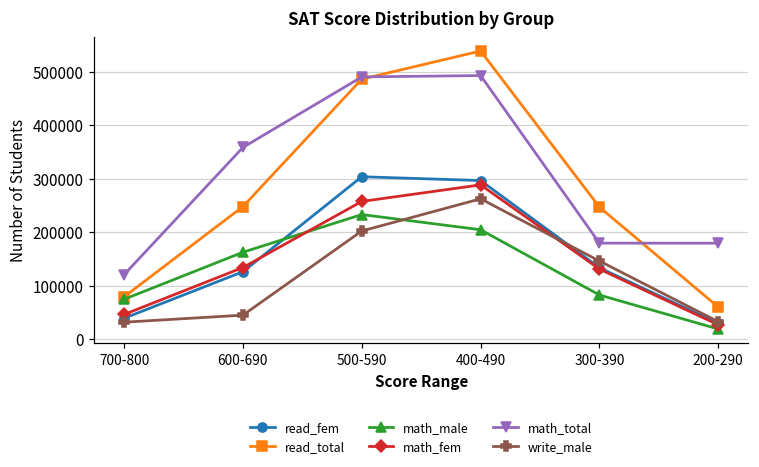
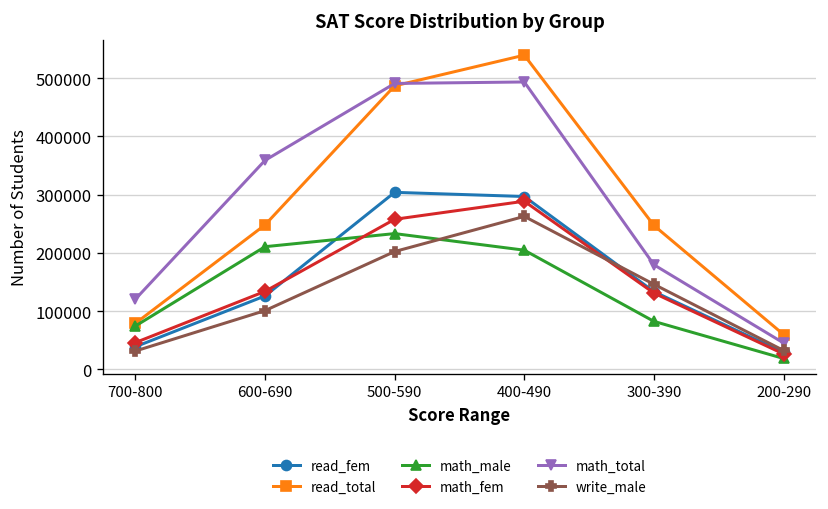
math_male, 600-690: 160000 -> 210000
write_male, 600-690: 40000 -> 100000
math_total, 200-290: 180000 -> 50000
